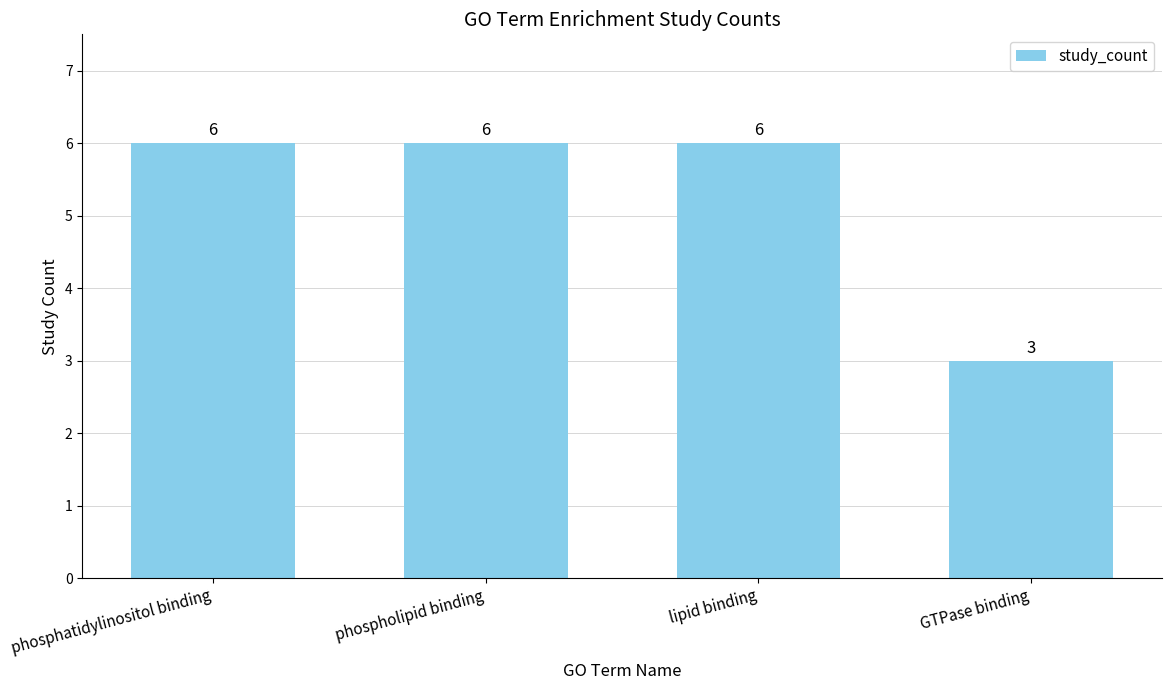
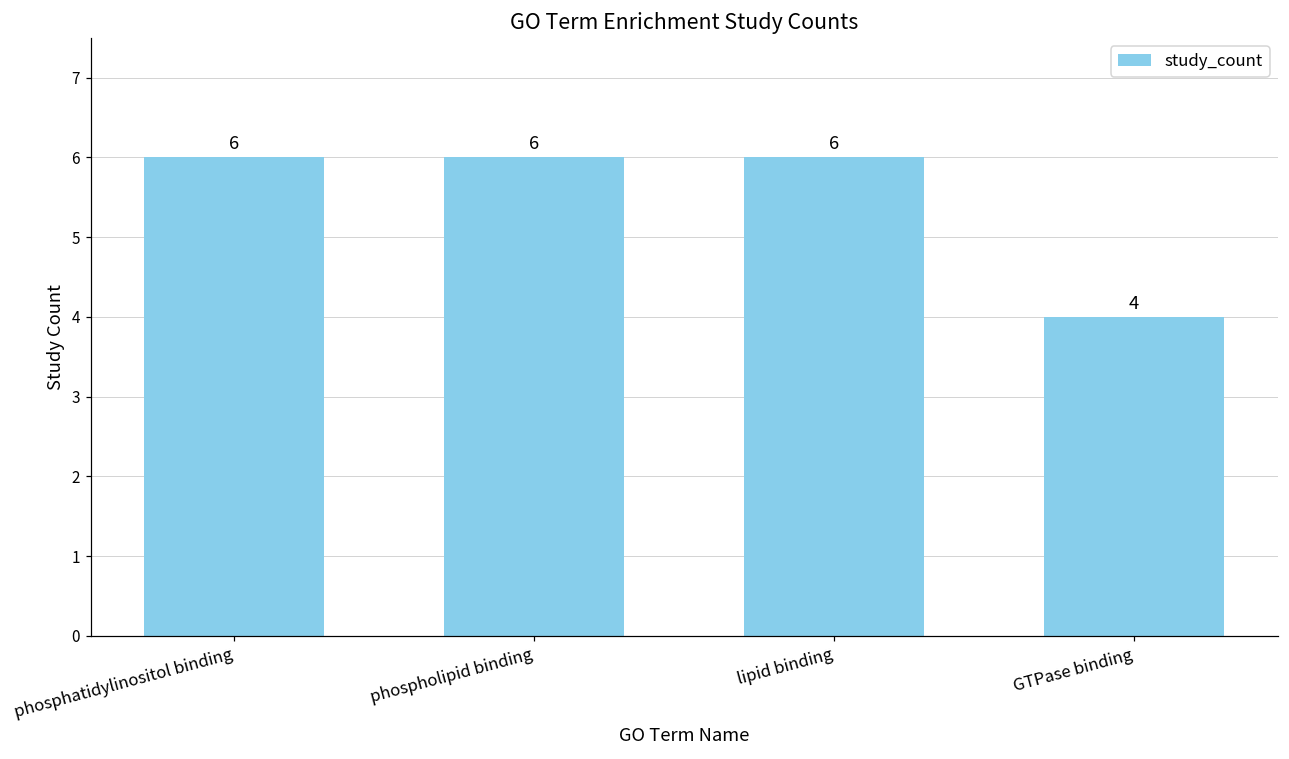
GTPase binding: 3 -> 4
